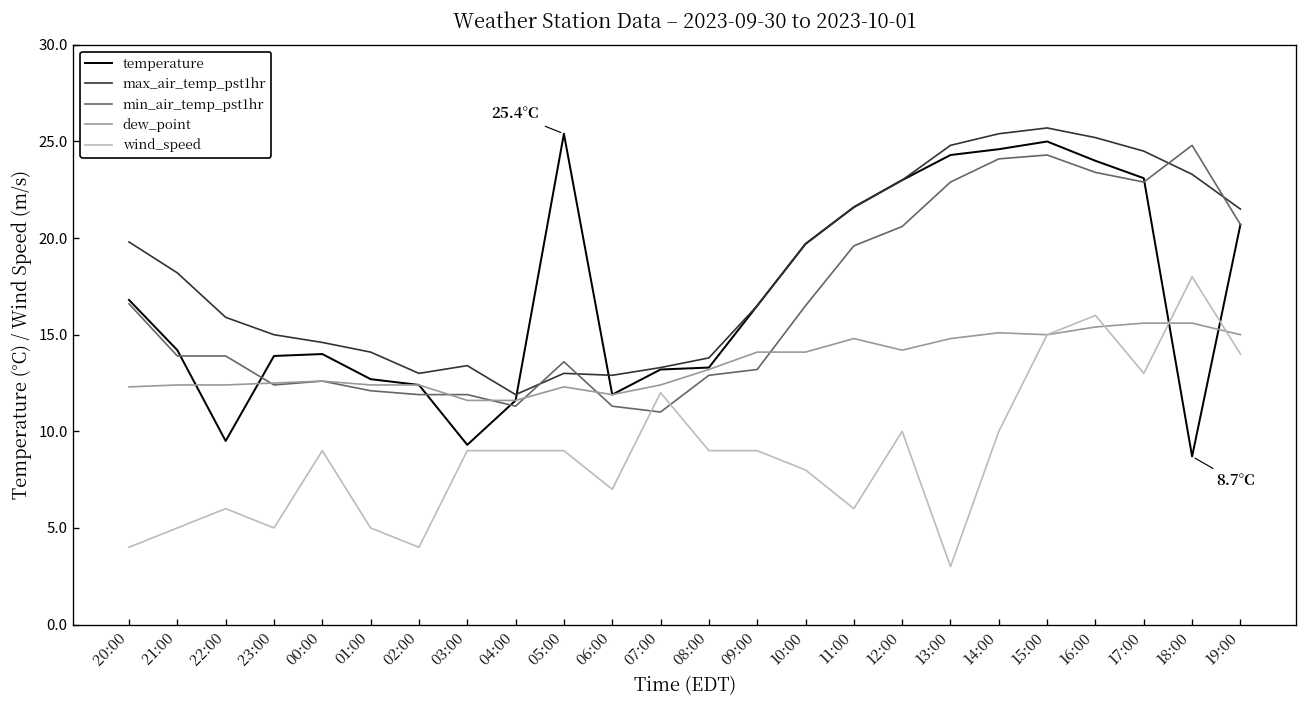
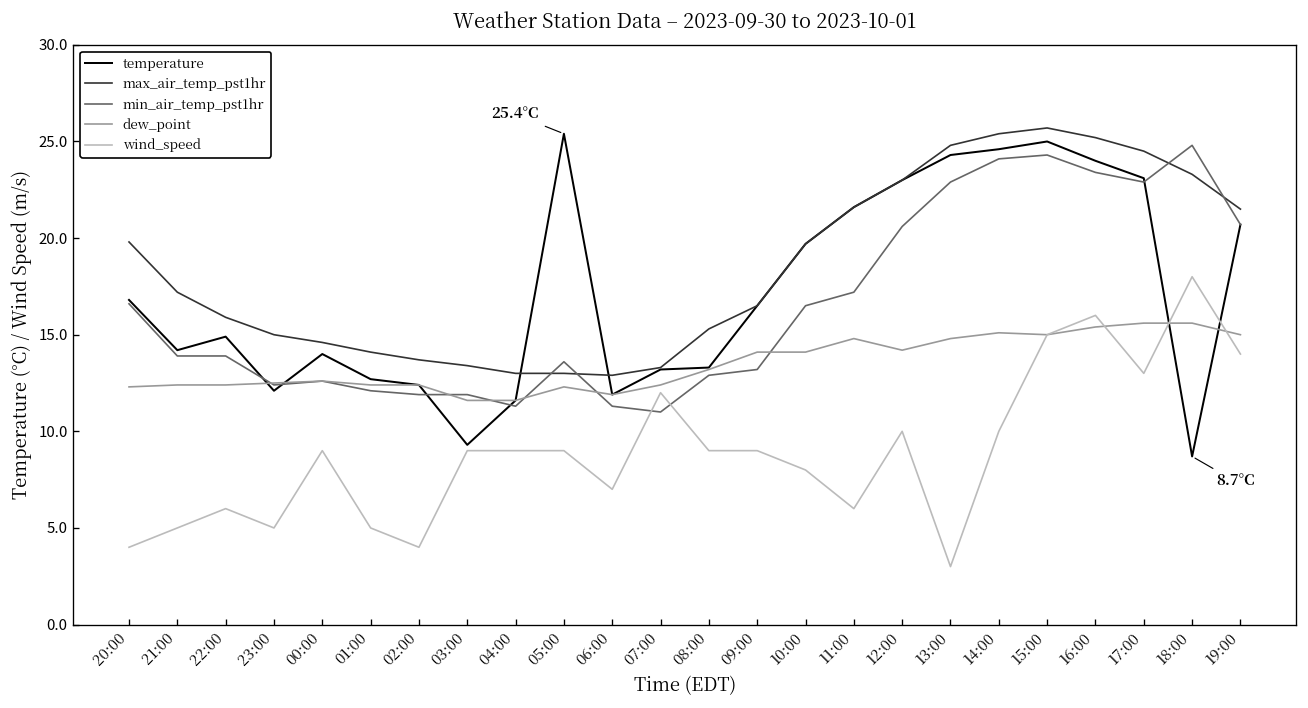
max_air_temp_pst1hr, 21:00: 18.2 -> 17.2
temperature, 22:00: 9.5 -> 14.9
temperature, 23:00: 13.9 -> 12.1
max_air_temp_pst1hr, 02:00: 13.0 -> 13.7
max_air_temp_pst1hr, 04:00: 11.9 -> 13.0
max_air_temp_pst1hr, 08:00: 13.8 -> 15.3
min_air_temp_pst1hr, 11:00: 19.6 -> 17.2
